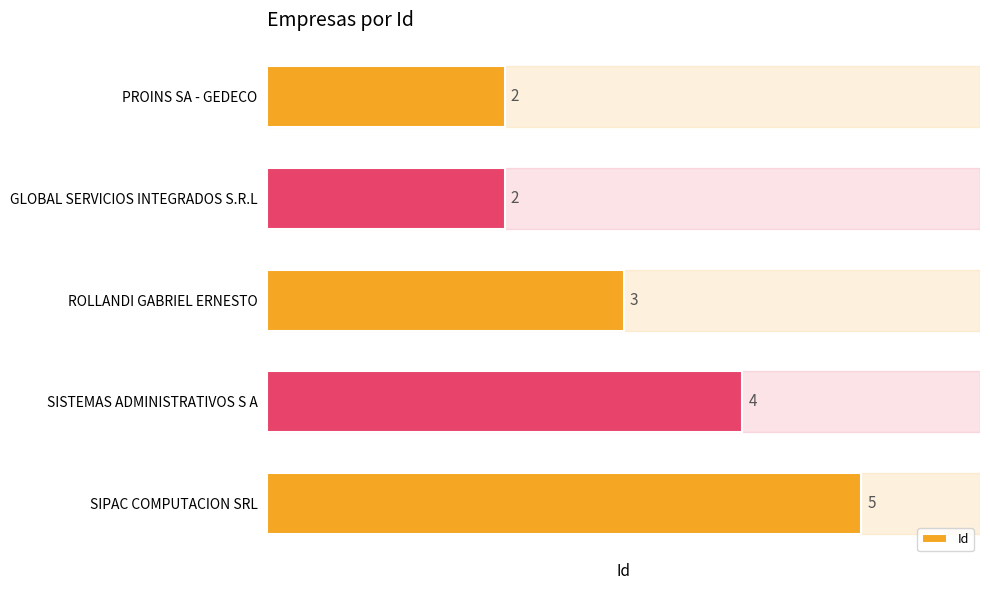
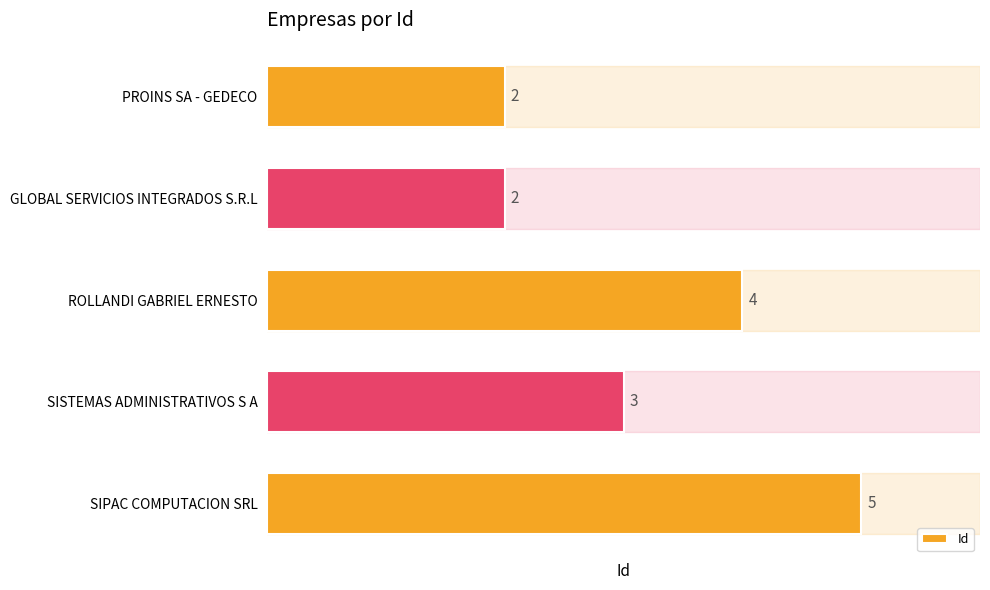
ROLLANDI GABRIEL ERNESTO: 3 -> 4
SISTEMAS ADMINISTRATIVOS S A: 4 -> 3
